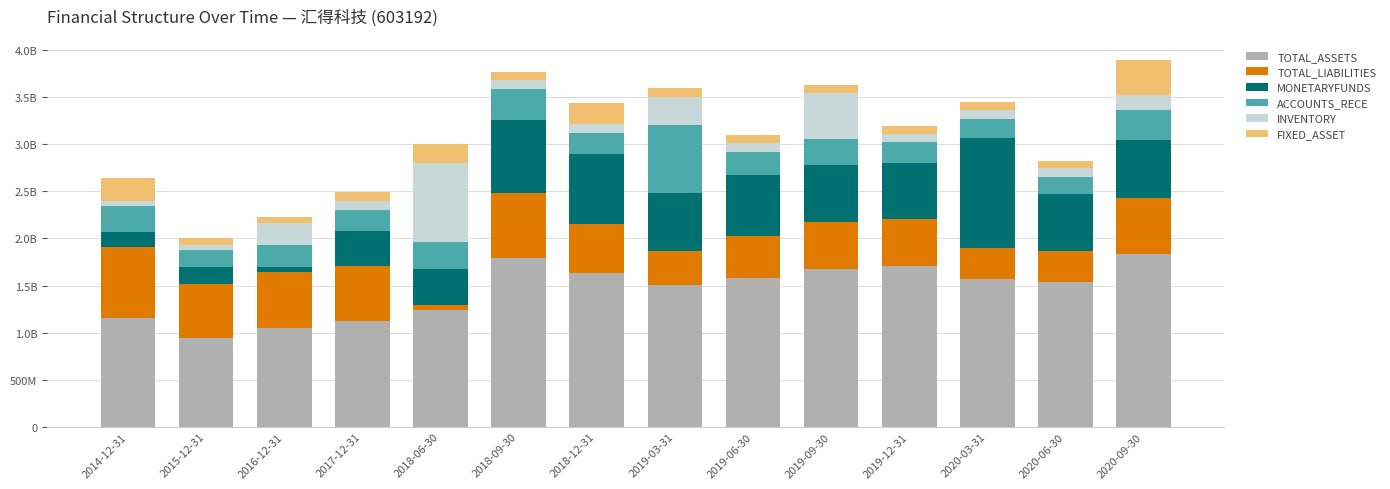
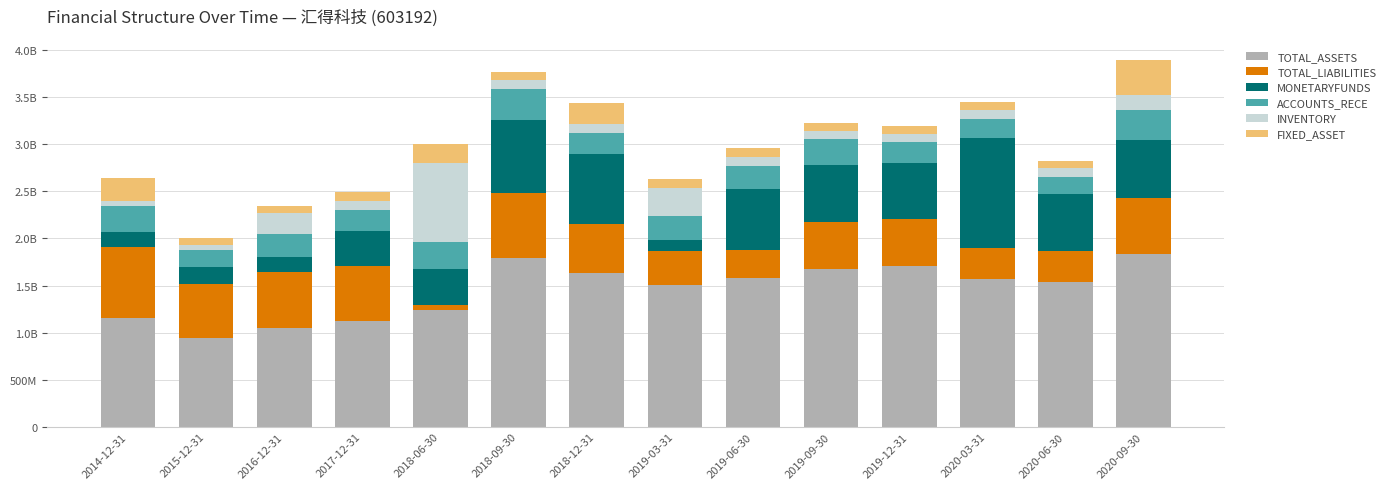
MONETARYFUNDS, 2016-12-31: 0 -> 200000000
MONETARYFUNDS, 2019-03-31: 600000000 -> 100000000
ACCOUNTS_RECE, 2019-03-31: 700000000 -> 300000000
TOTAL_LIABILITIES, 2019-06-30: 400000000 -> 300000000
INVENTORY, 2019-09-30: 500000000 -> 100000000
